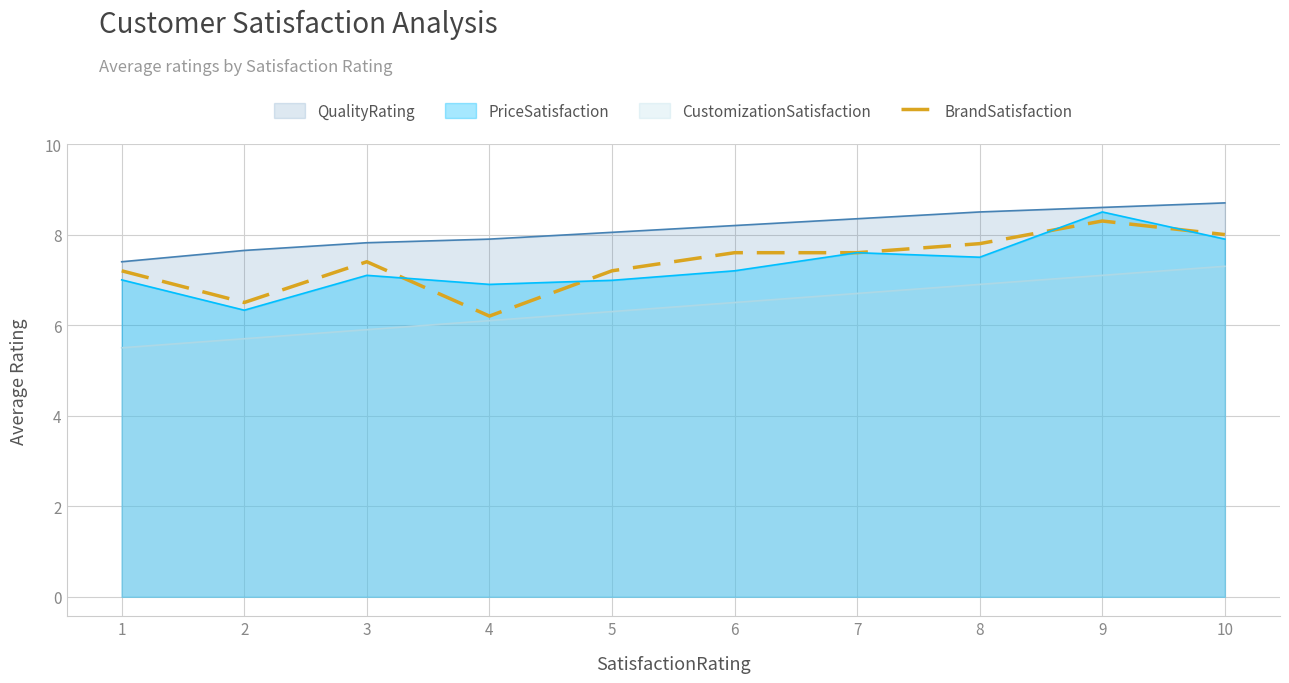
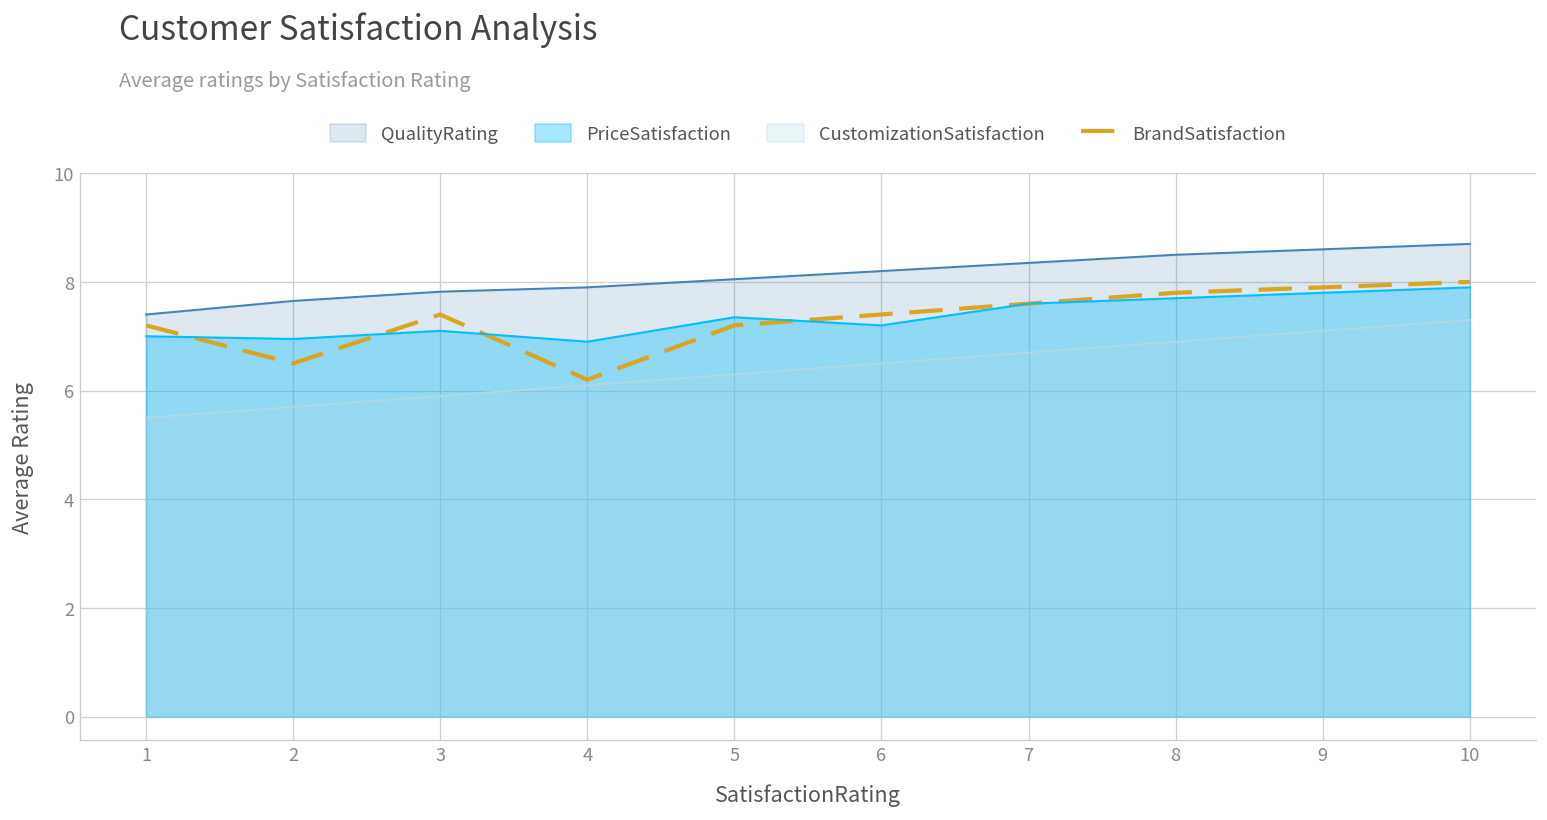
PriceSatisfaction, 2: 6.3 -> 7.0
PriceSatisfaction, 5: 7.0 -> 7.4
BrandSatisfaction, 6: 7.6 -> 7.4
PriceSatisfaction, 8: 7.5 -> 7.7
BrandSatisfaction, 9: 8.3 -> 7.9
PriceSatisfaction, 9: 8.5 -> 7.8
